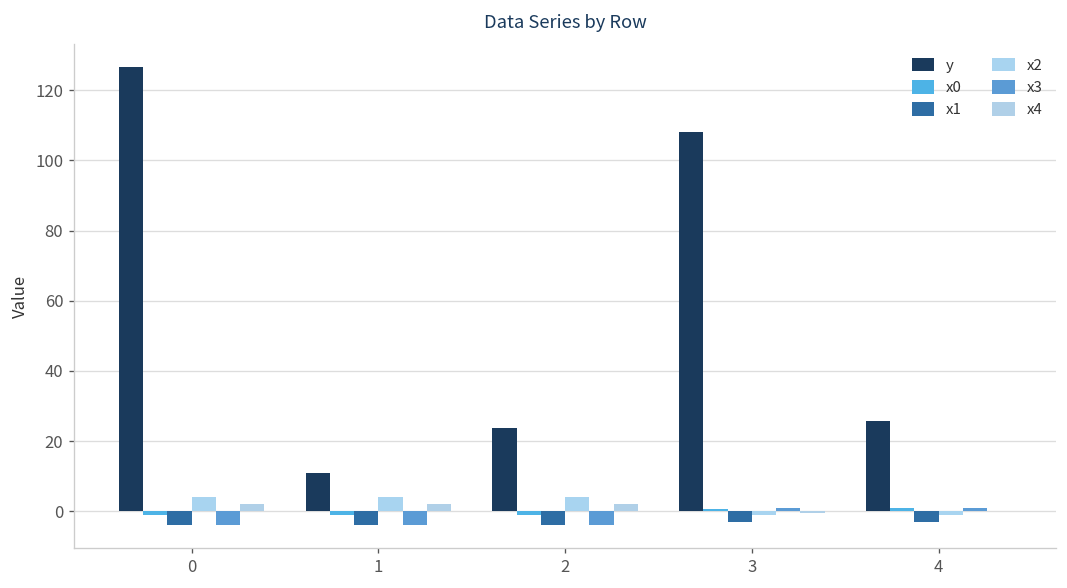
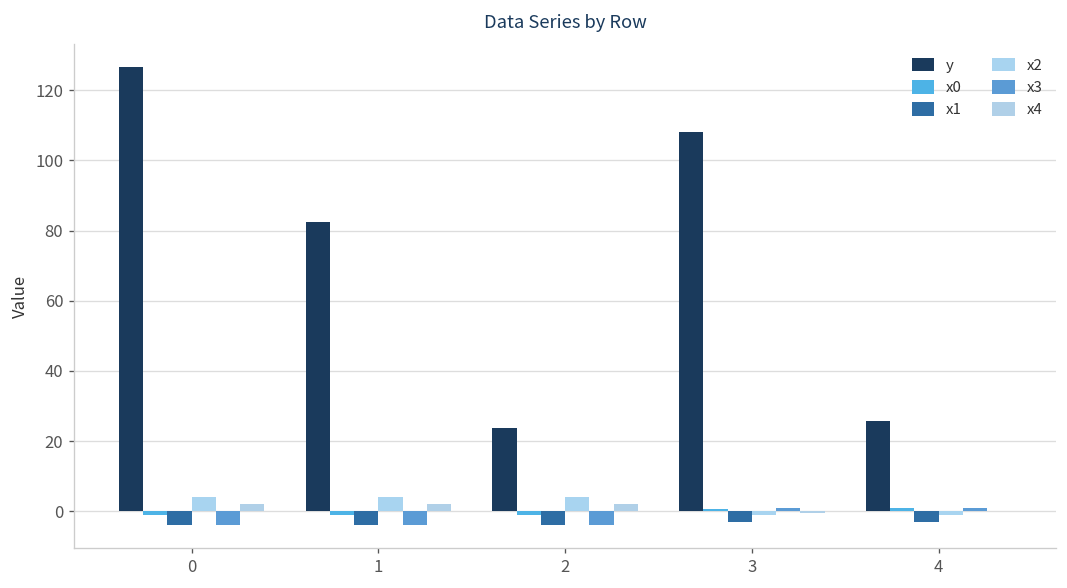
y, 1: 11 -> 83
